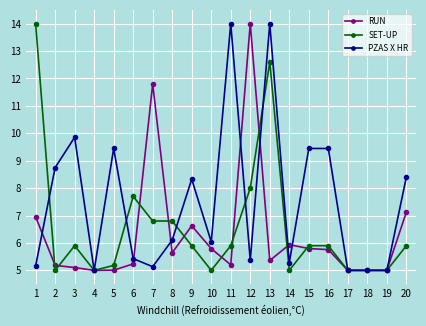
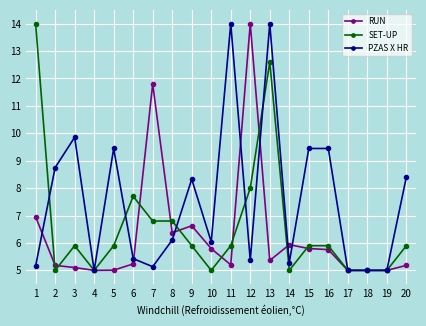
SET-UP, 5: 5.2 -> 5.9
RUN, 8: 5.6 -> 6.4
RUN, 20: 7.1 -> 5.2
